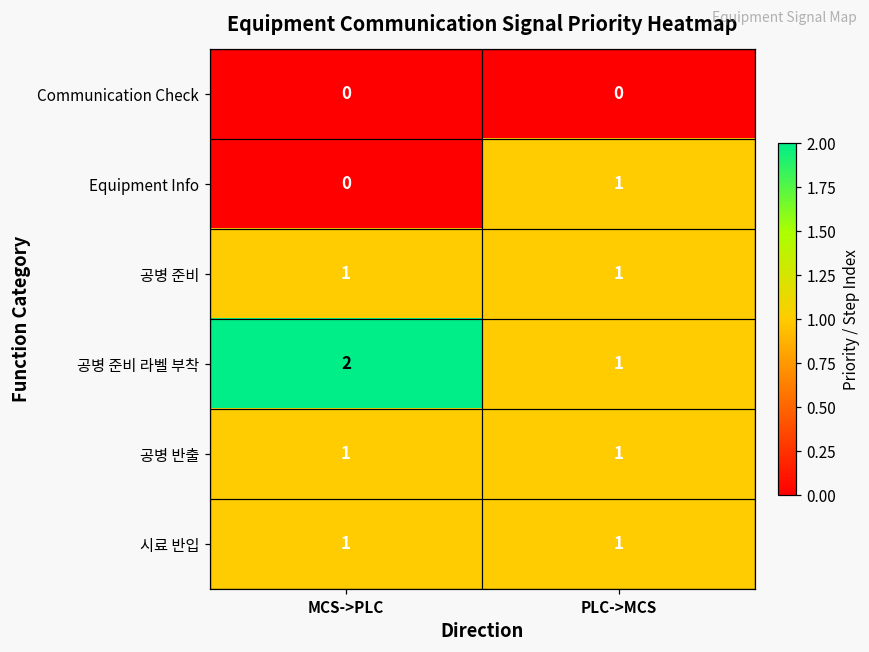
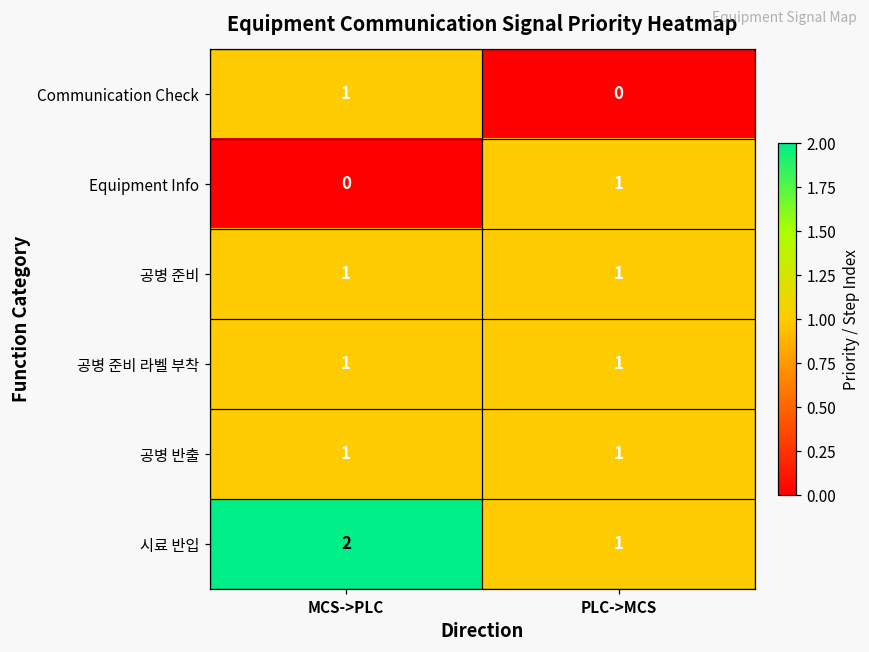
Communication Check, MCS->PLC: 0 -> 1
공병 준비 라벨 부착, MCS->PLC: 2 -> 1
시료 반입, MCS->PLC: 1 -> 2
